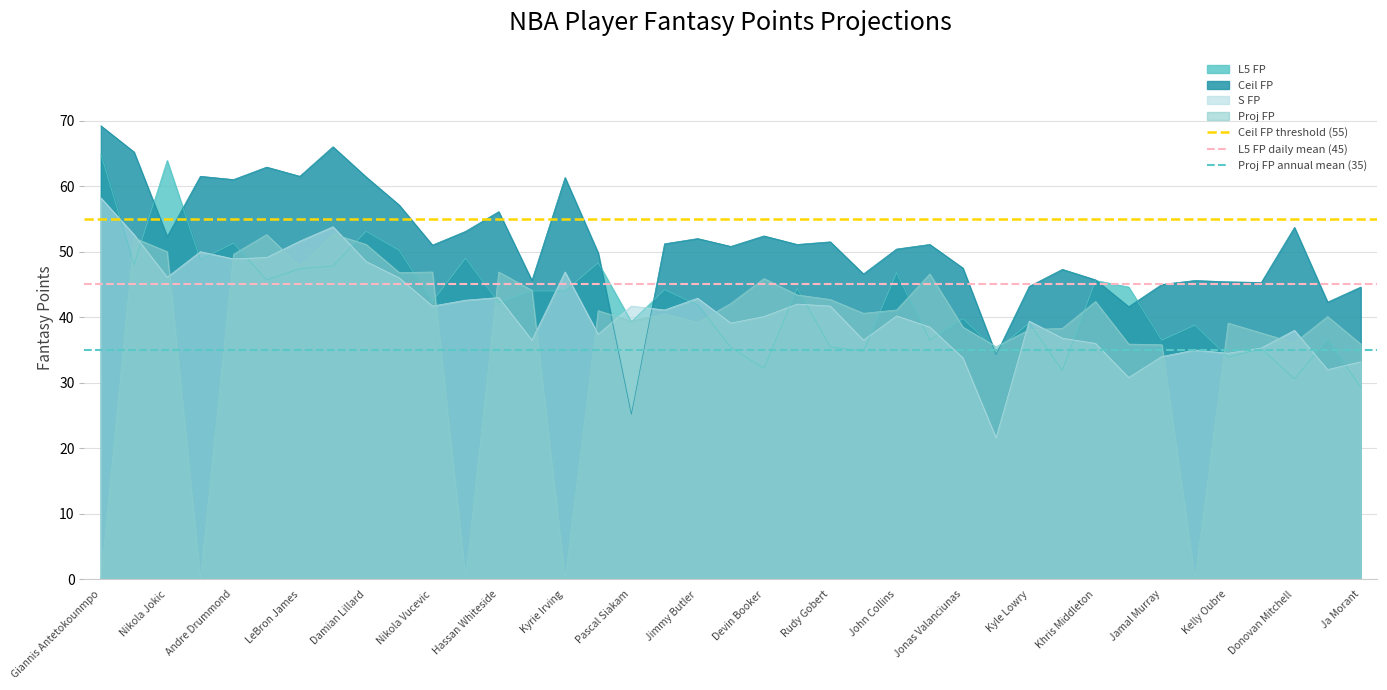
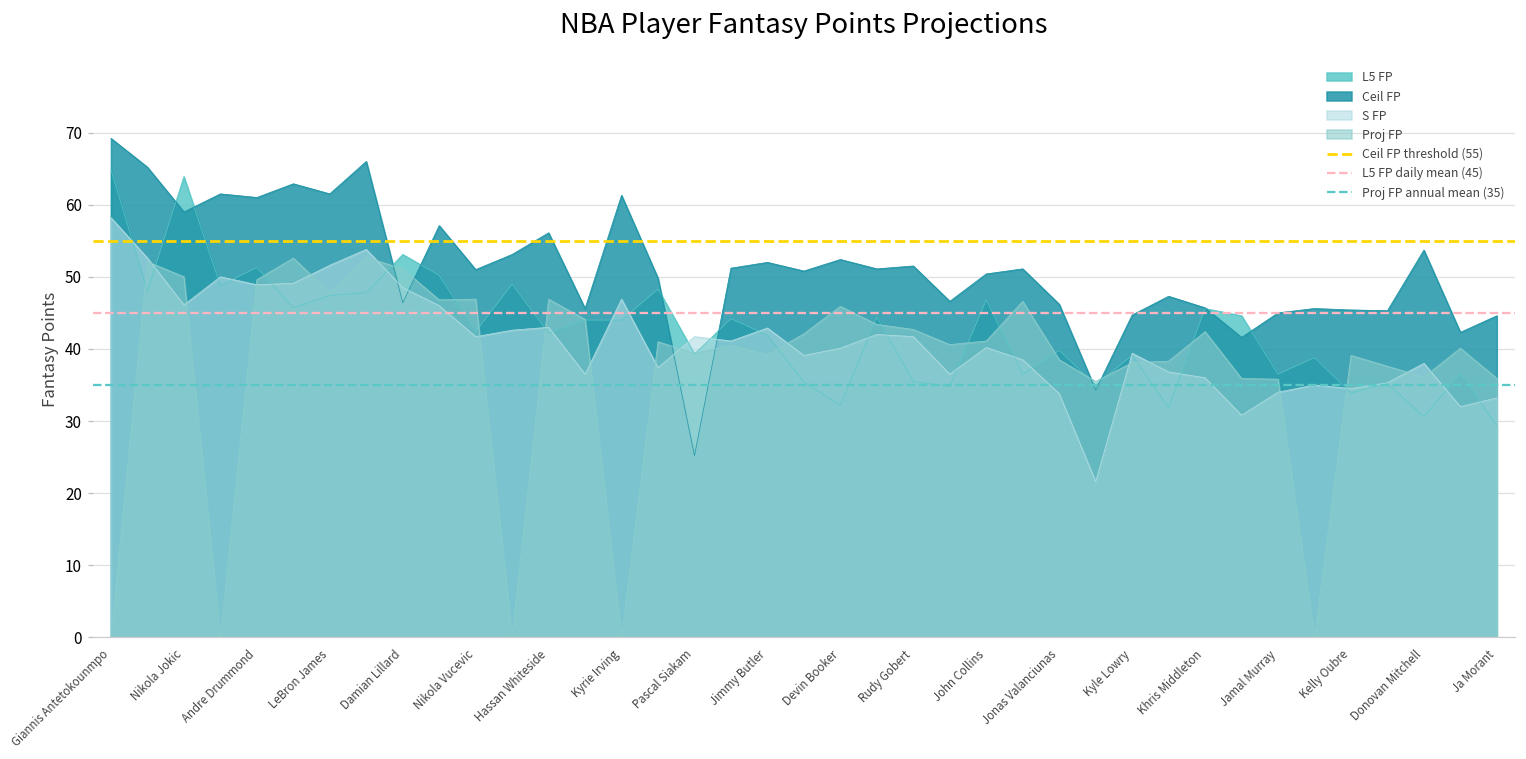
Ceil FP, Nikola Jokic: 52 -> 59
Ceil FP, Damian Lillard: 61 -> 46
Ceil FP, Jonas Valanciunas: 48 -> 46
